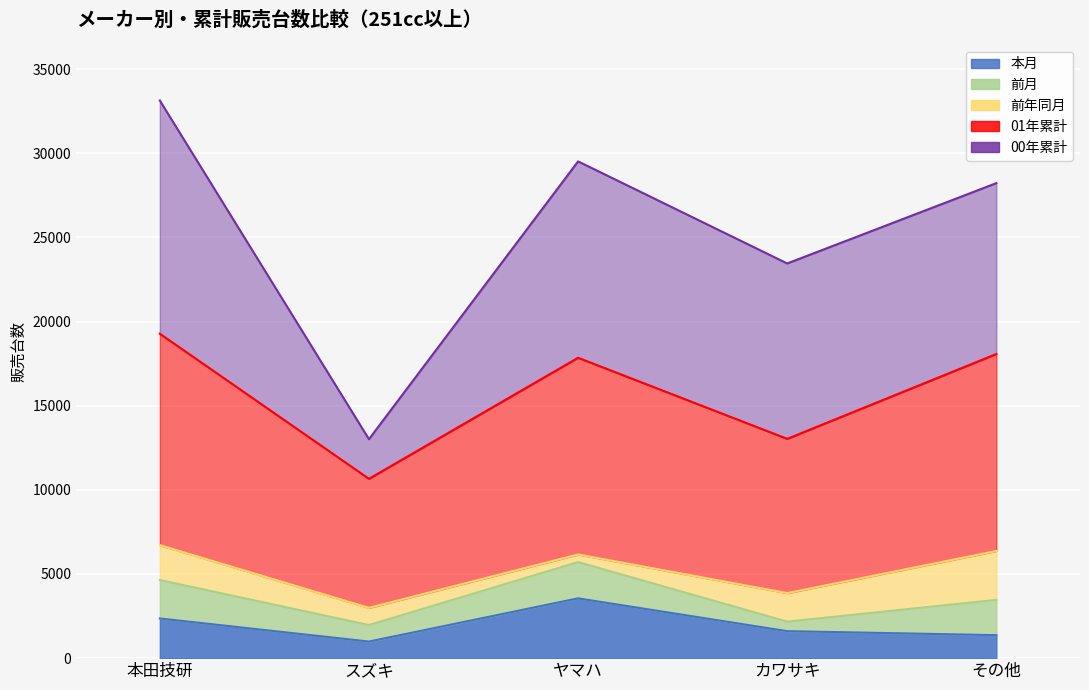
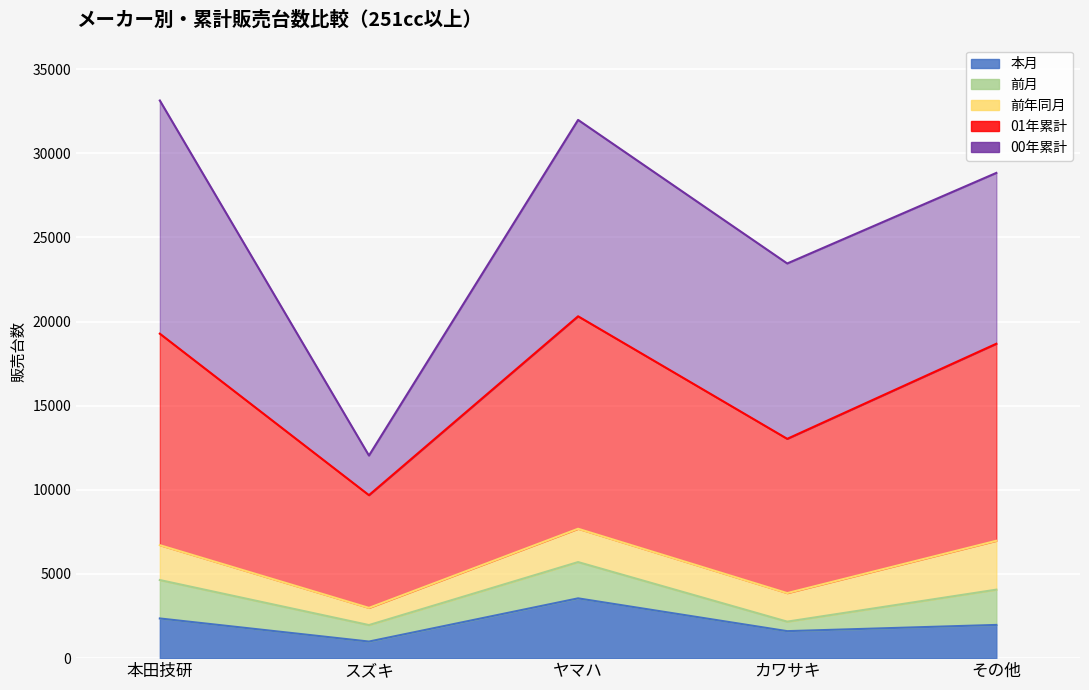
01年累計, スズキ: 7700 -> 6700
前年同月, ヤマハ: 500 -> 2000
01年累計, ヤマハ: 11700 -> 12600
本月, その他: 1400 -> 2000
